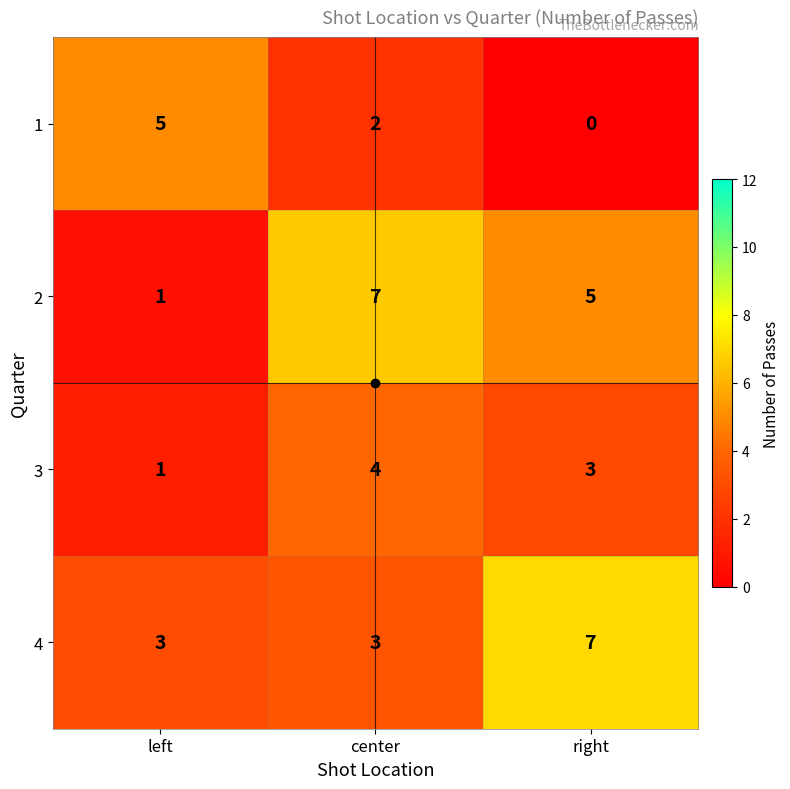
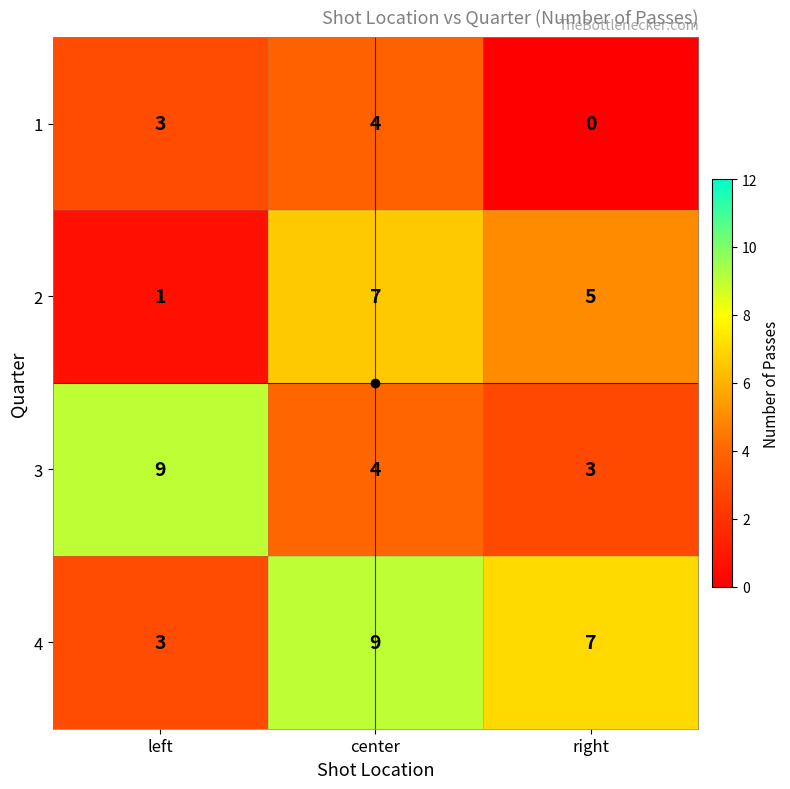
1, left: 5 -> 3
1, center: 2 -> 4
3, left: 1 -> 9
4, center: 3 -> 9
